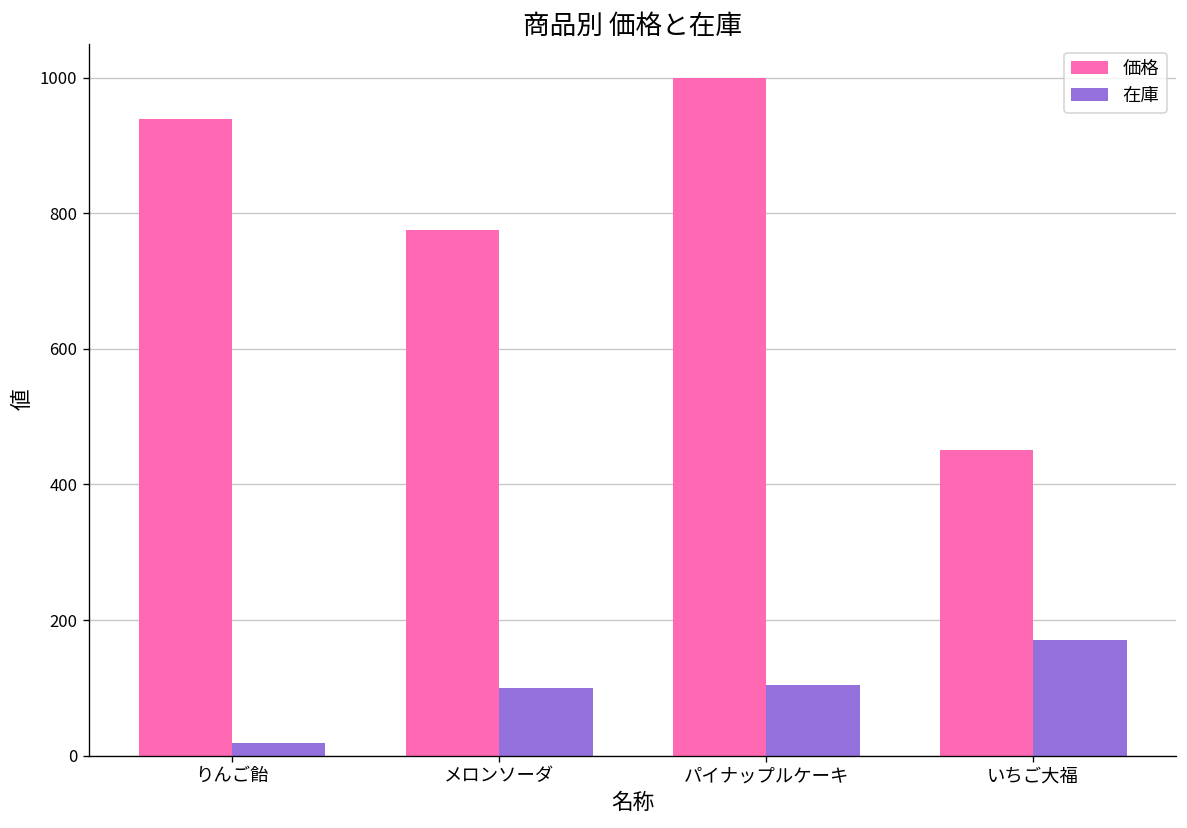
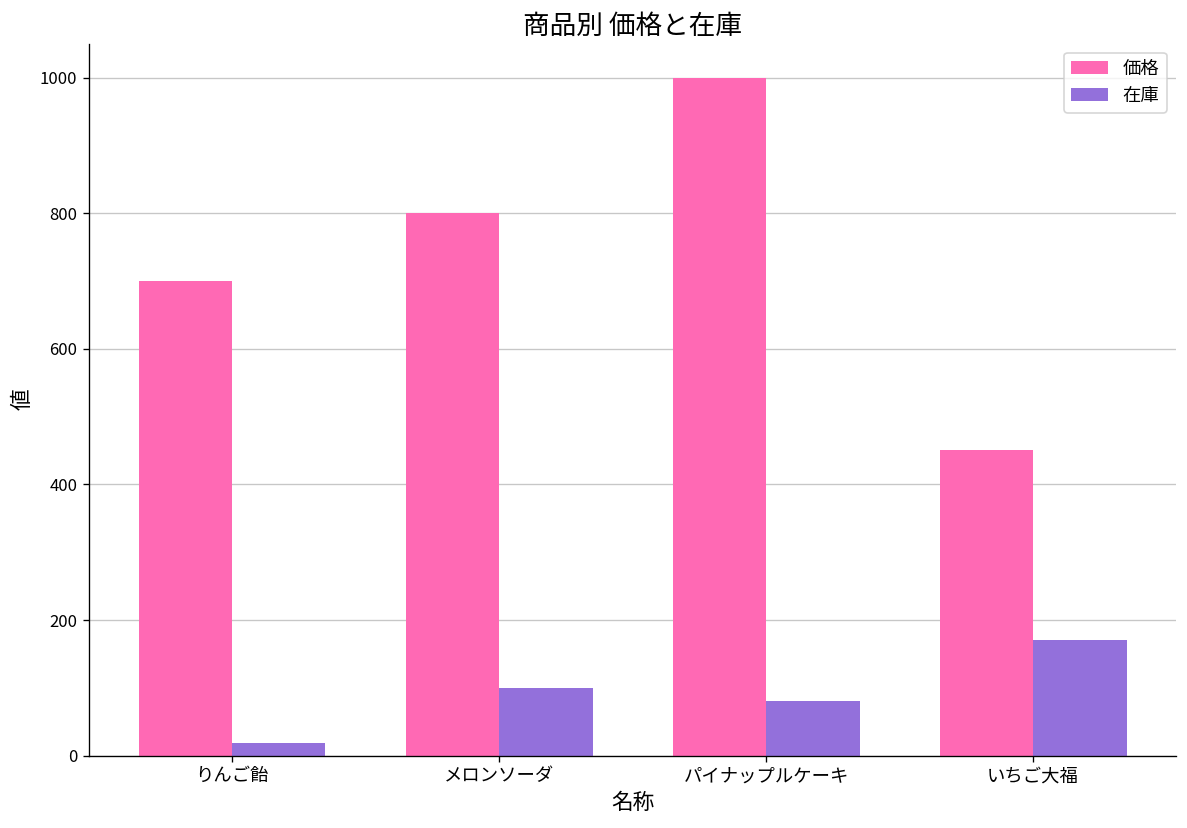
価格, りんご飴: 940 -> 700
価格, メロンソーダ: 780 -> 800
在庫, パイナップルケーキ: 100 -> 80
